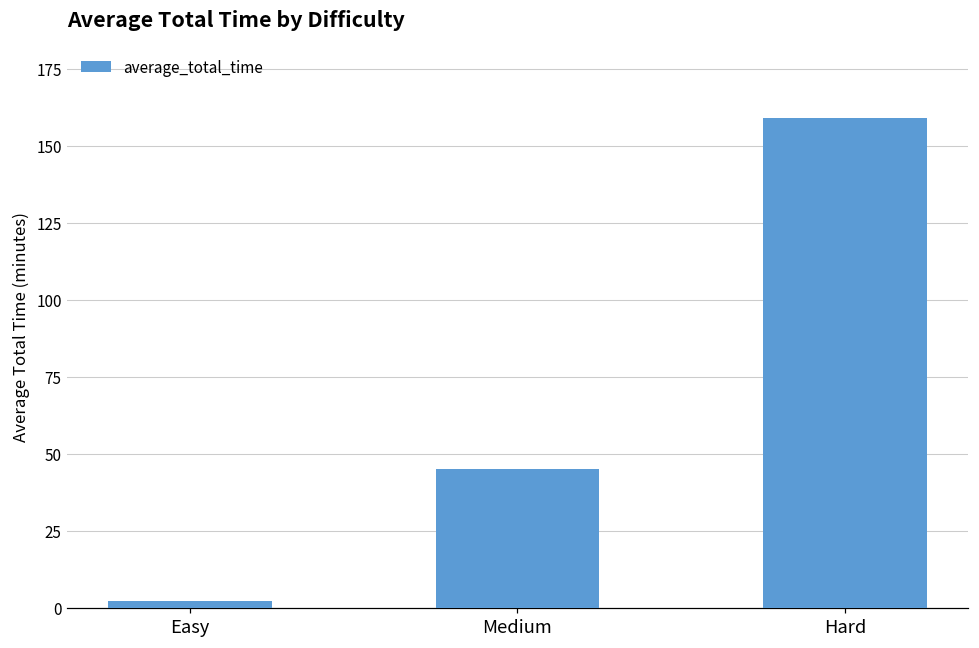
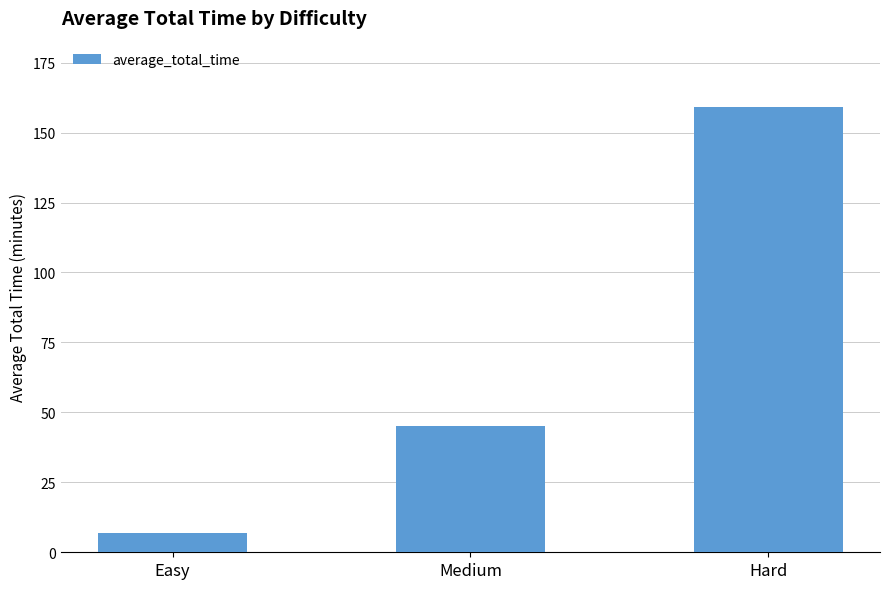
Easy: 2 -> 7
